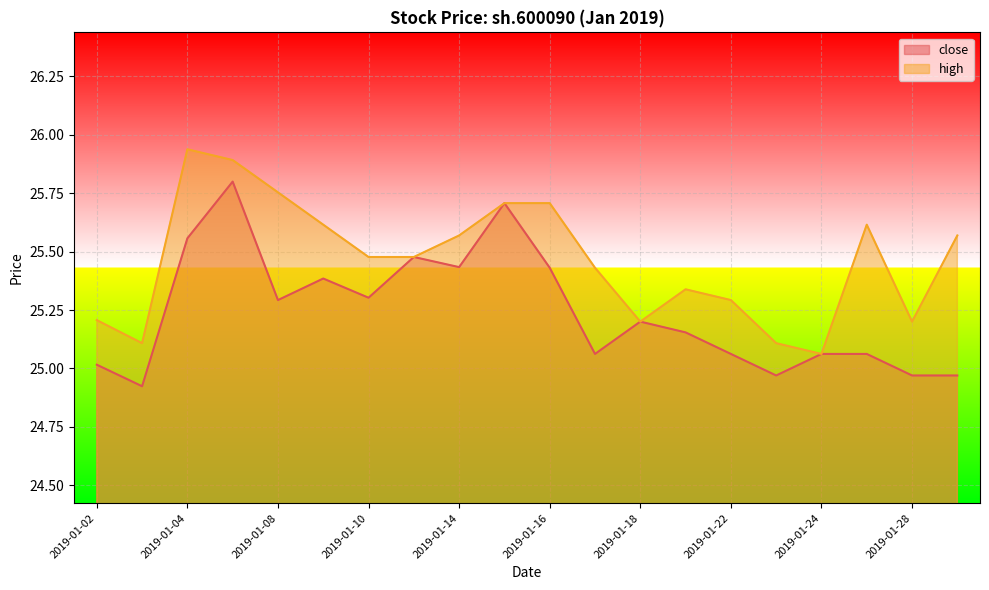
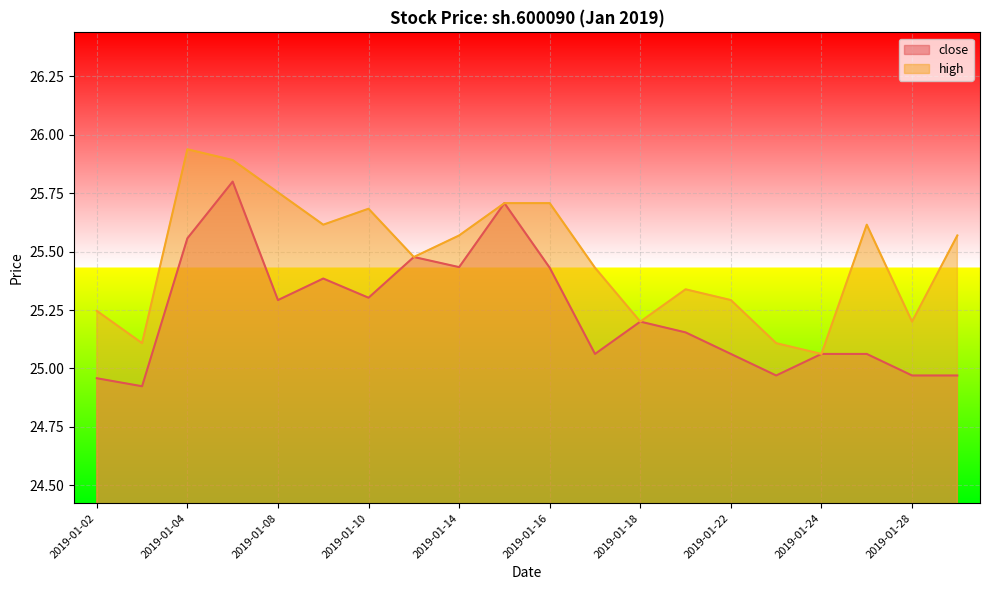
close, 2019-01-02: 25.02 -> 24.96
high, 2019-01-02: 25.21 -> 25.25
high, 2019-01-10: 25.48 -> 25.68
